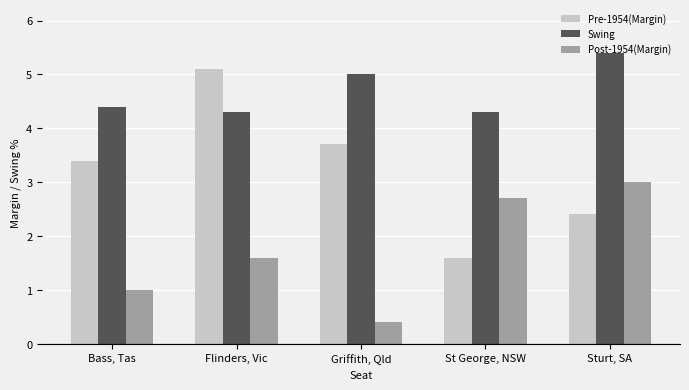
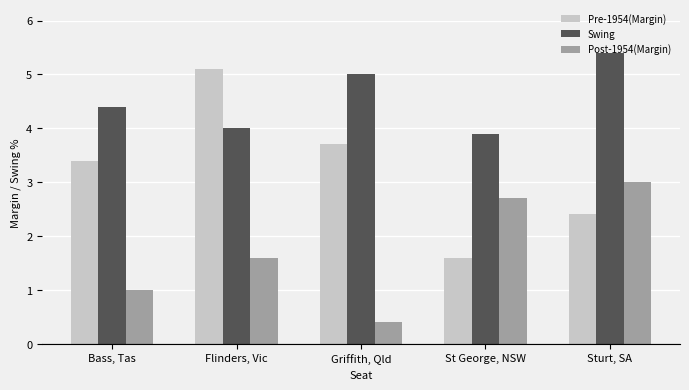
Swing, Flinders, Vic: 4.3 -> 4.0
Swing, St George, NSW: 4.3 -> 3.9
